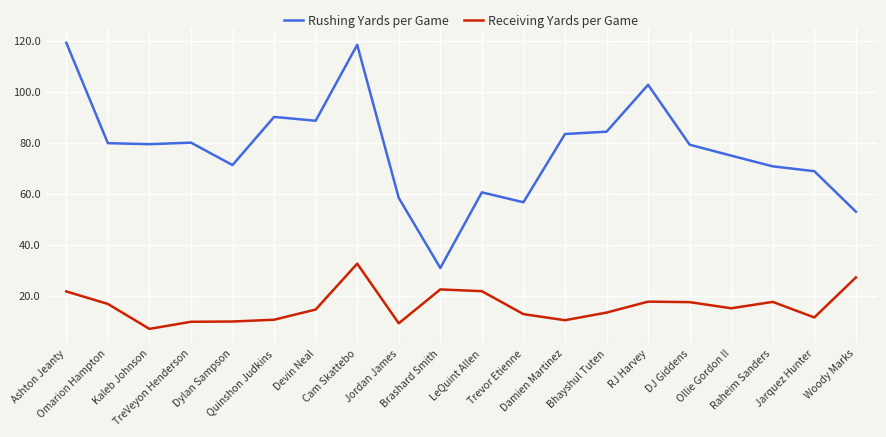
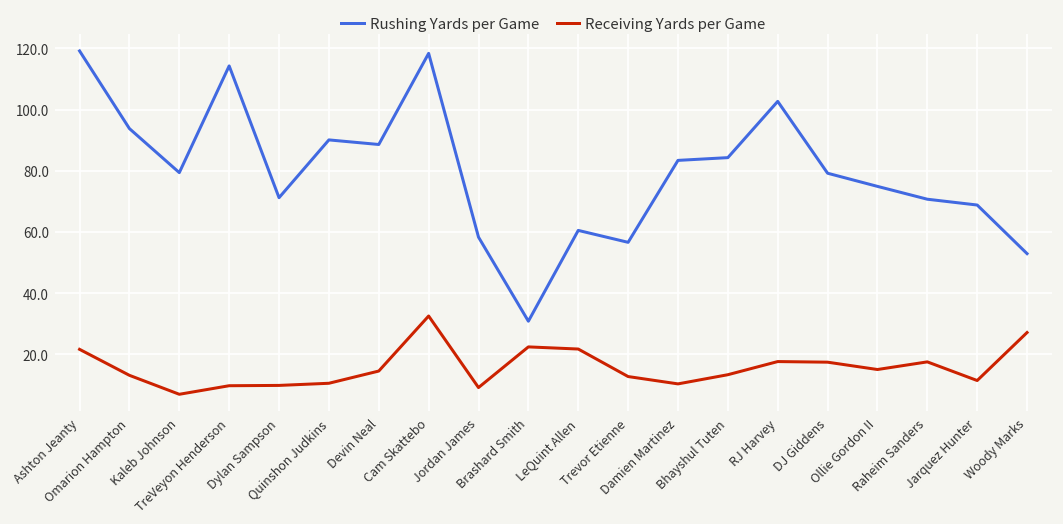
Rushing Yards per Game, Omarion Hampton: 80 -> 94
Receiving Yards per Game, Omarion Hampton: 17 -> 13
Rushing Yards per Game, TreVeyon Henderson: 80 -> 114
